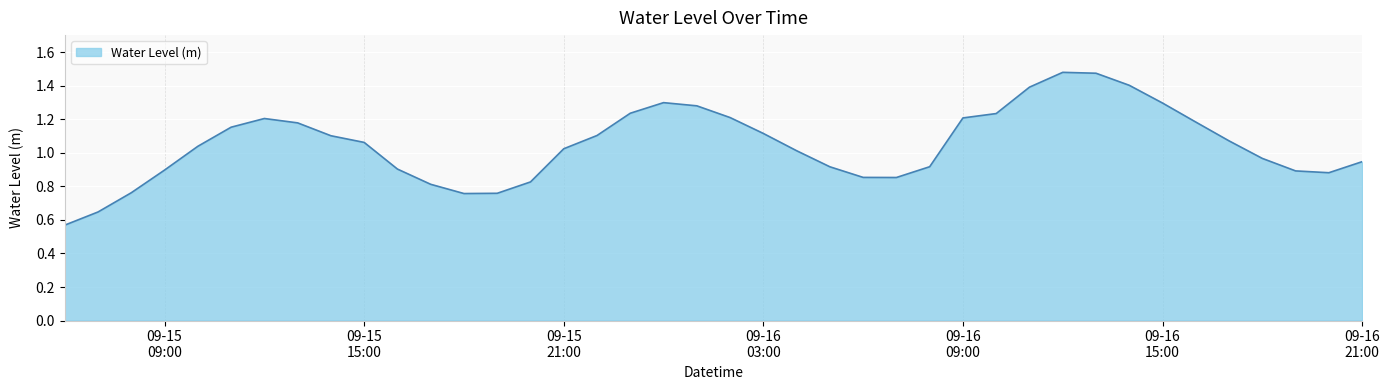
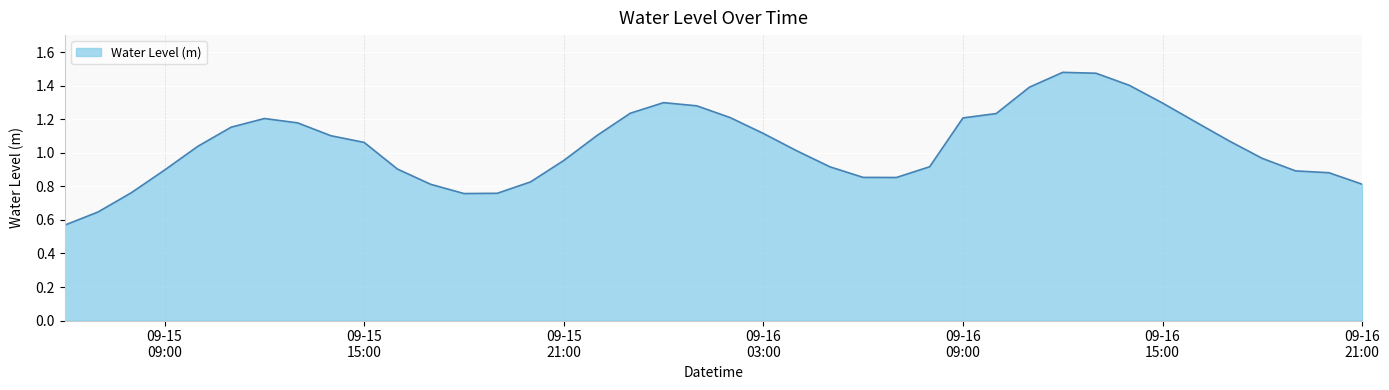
09-15 21:00: 1.02 -> 0.95
09-16 21:00: 0.95 -> 0.81
